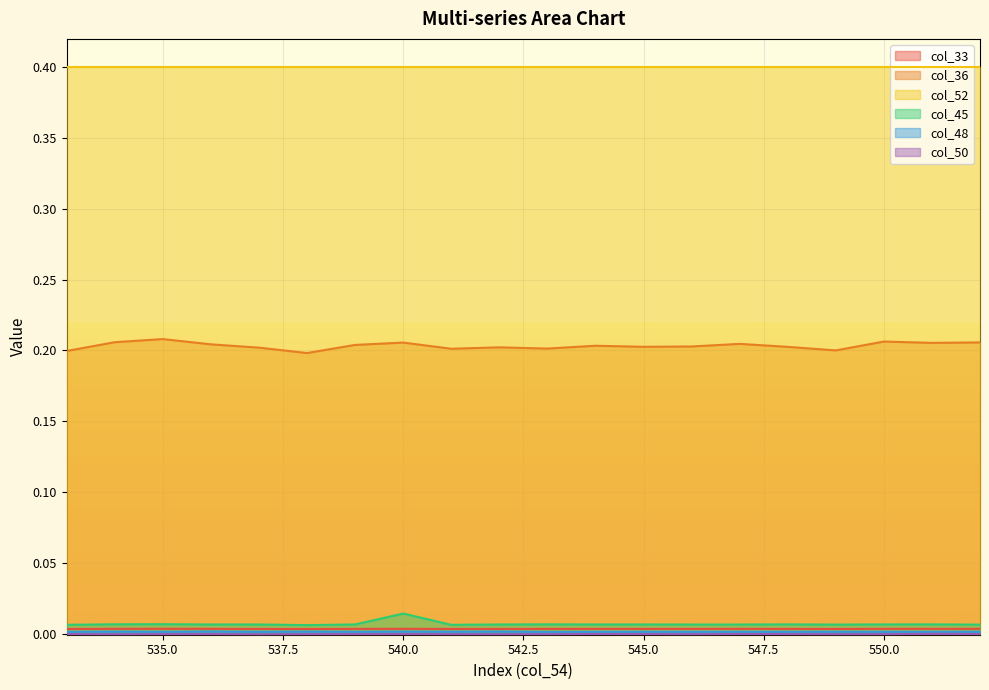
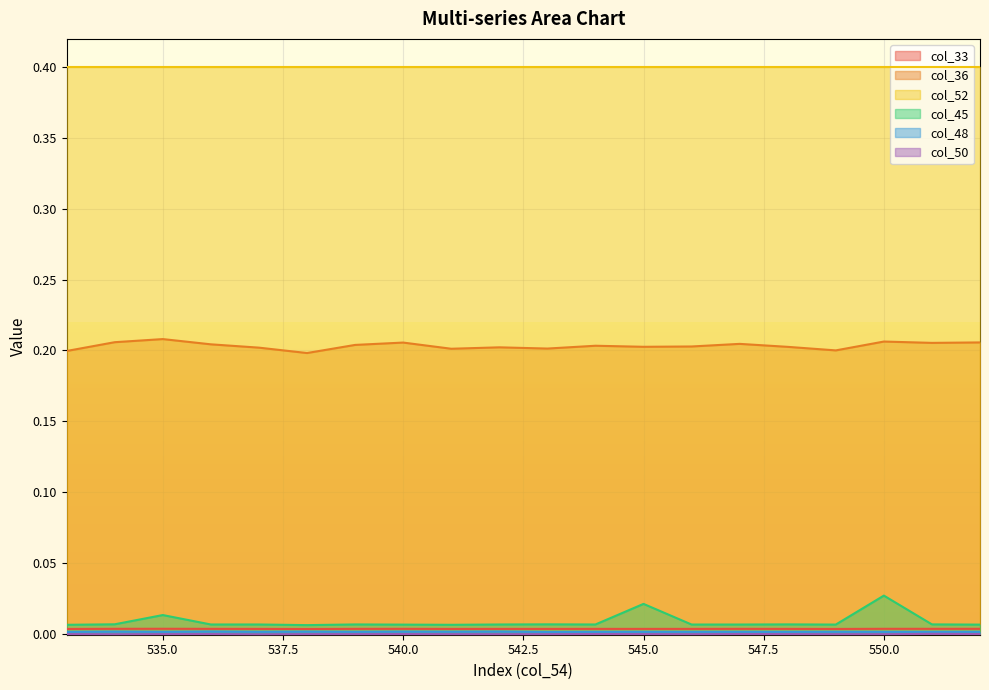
col_45, 535.0: 0.007 -> 0.013
col_45, 540.0: 0.014 -> 0.006
col_45, 545.0: 0.006 -> 0.021
col_45, 550.0: 0.007 -> 0.027
